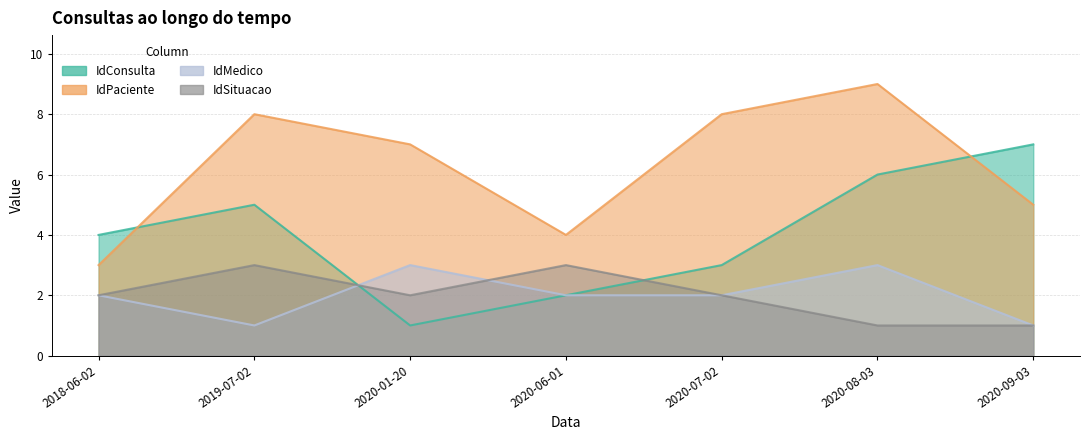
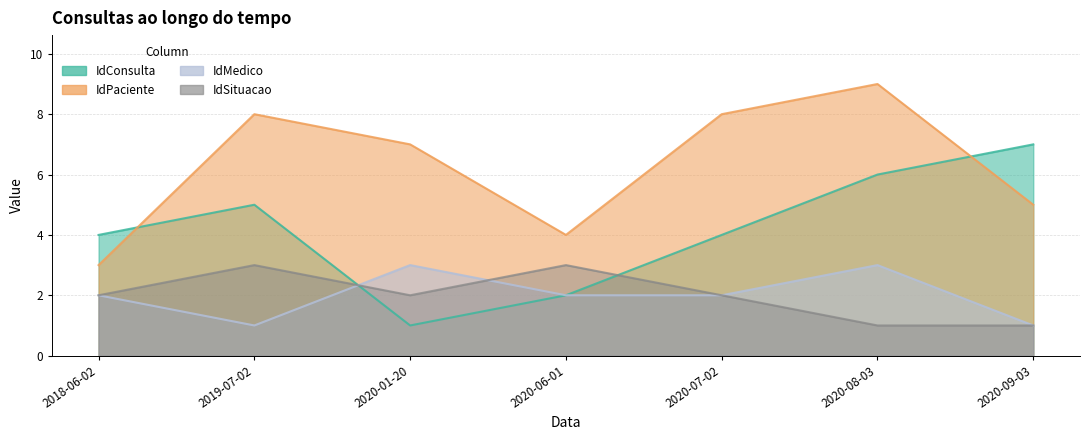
IdConsulta, 2020-07-02: 3 -> 4
